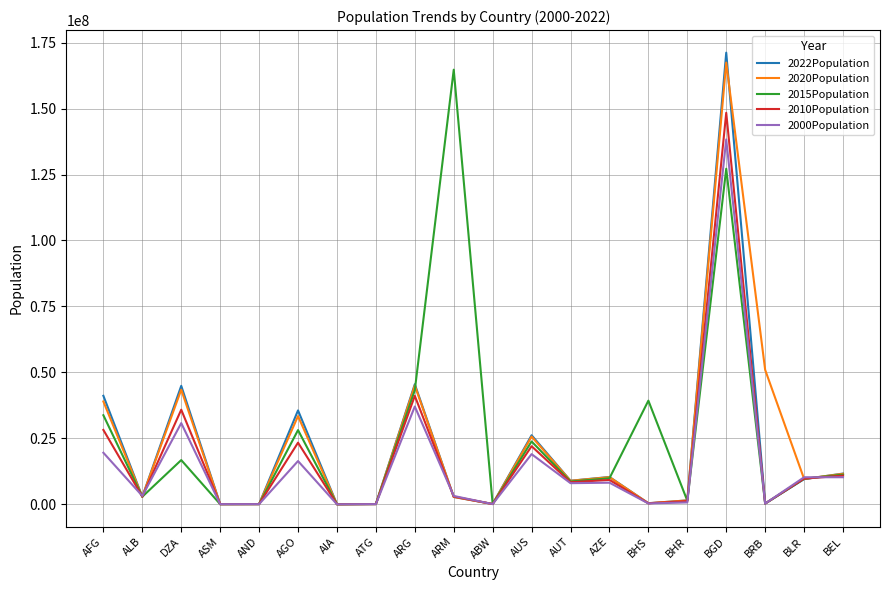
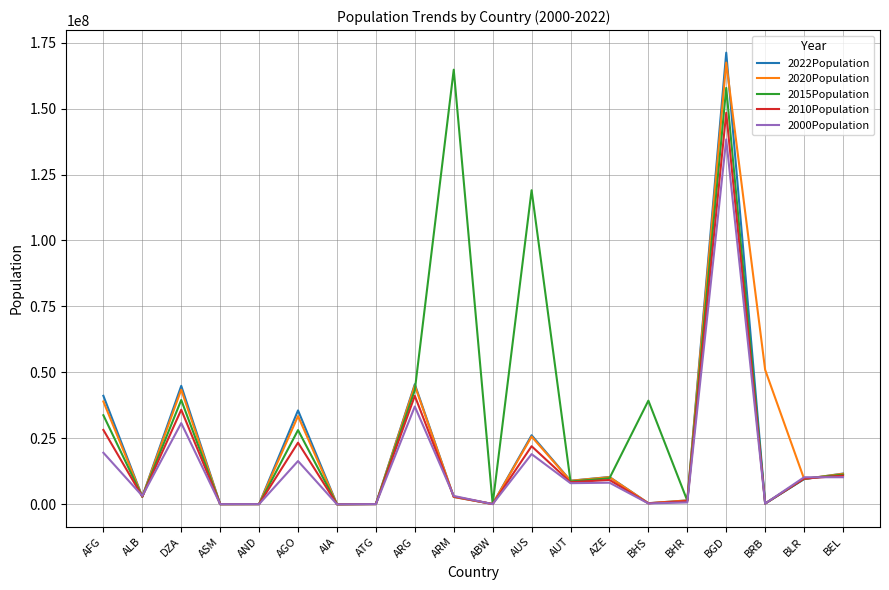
2015Population, DZA: 17000000 -> 40000000
2015Population, AUS: 24000000 -> 119000000
2015Population, BGD: 127000000 -> 158000000
